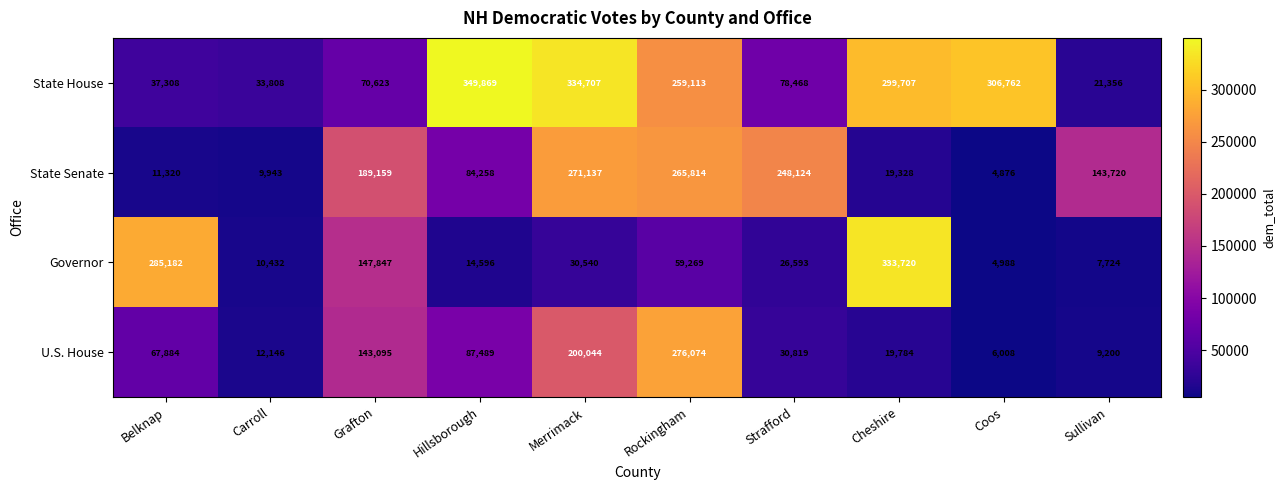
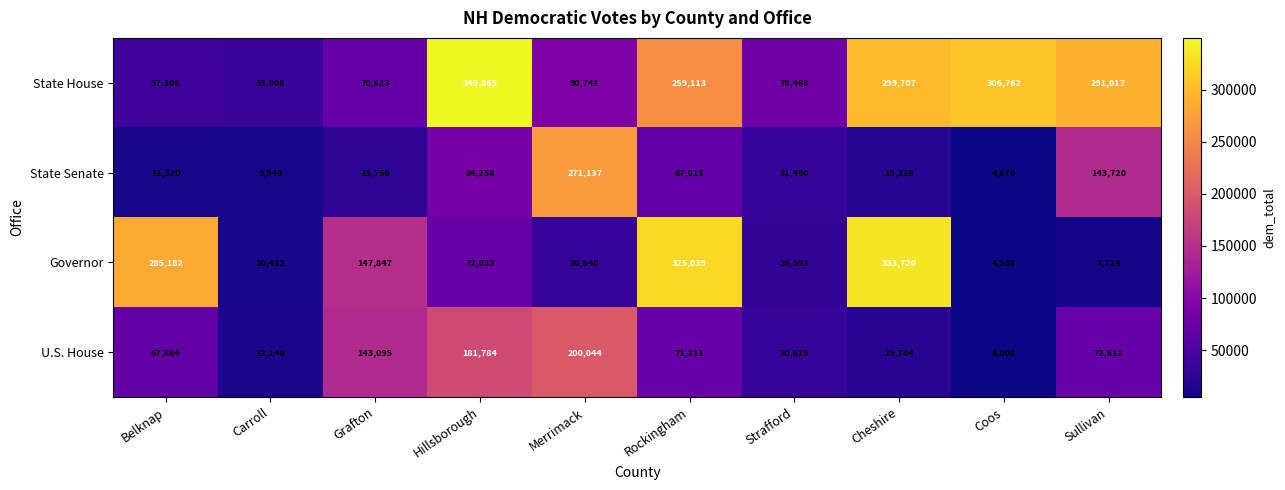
State House, Merrimack: 334,707 -> 90,741
State House, Sullivan: 21,356 -> 291,017
State Senate, Grafton: 189,159 -> 23,756
State Senate, Rockingham: 265,814 -> 67,813
State Senate, Strafford: 248,124 -> 31,490
Governor, Hillsborough: 14,596 -> 72,033
Governor, Rockingham: 59,269 -> 325,039
U.S. House, Hillsborough: 87,489 -> 181,784
U.S. House, Rockingham: 276,074 -> 71,211
U.S. House, Sullivan: 9,200 -> 72,612
